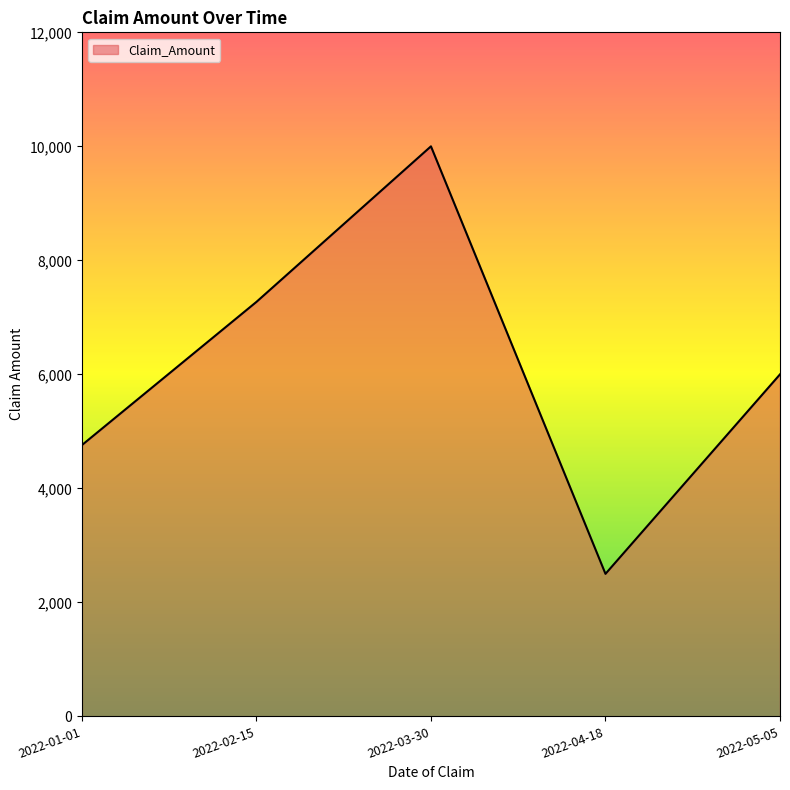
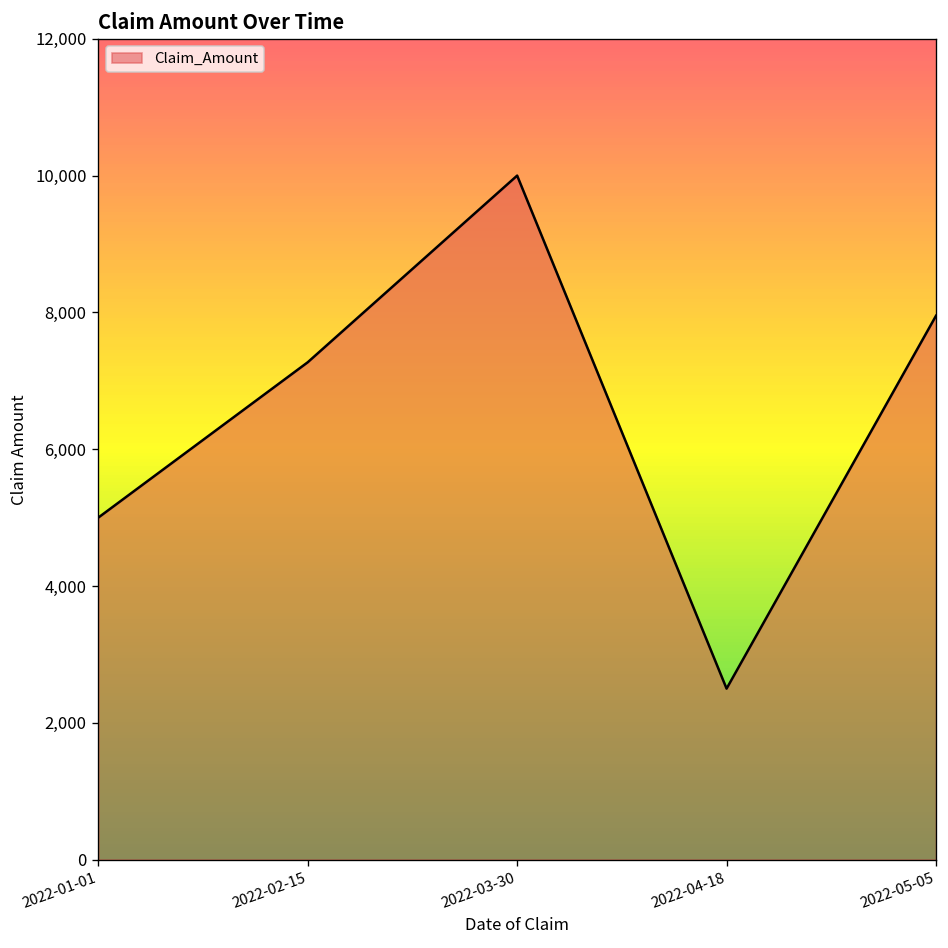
2022-01-01: 4,800 -> 5,000
2022-05-05: 6,000 -> 8,000
